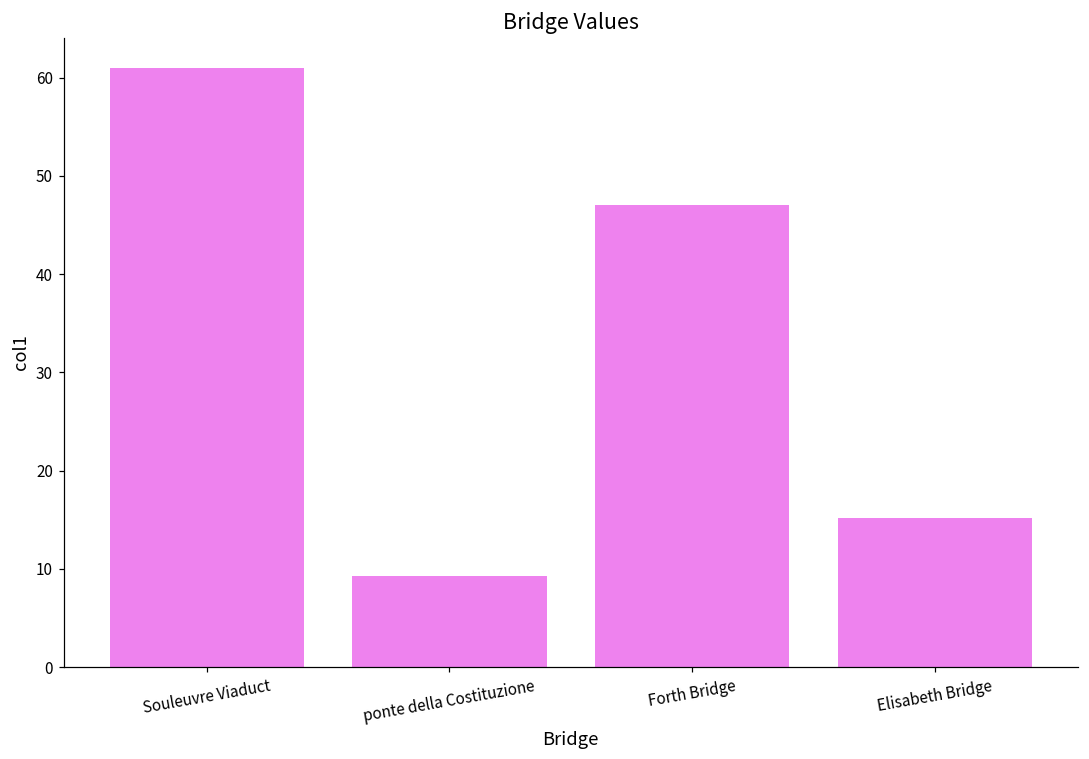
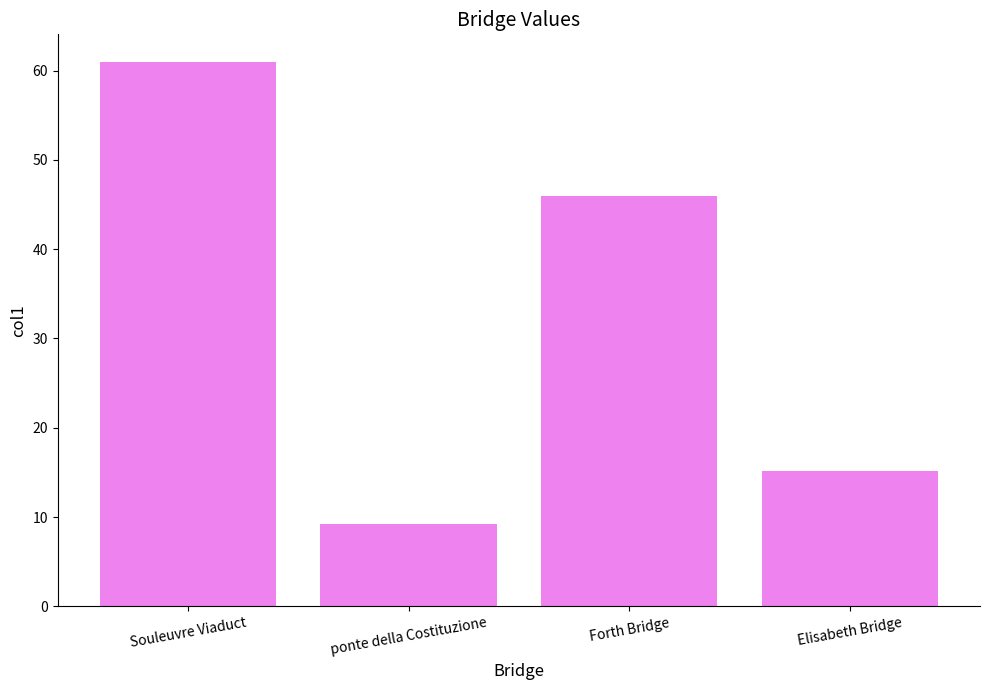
Forth Bridge: 47 -> 46
